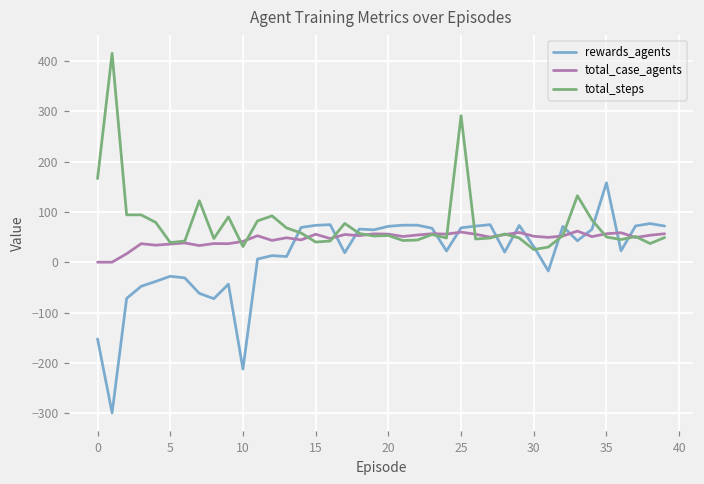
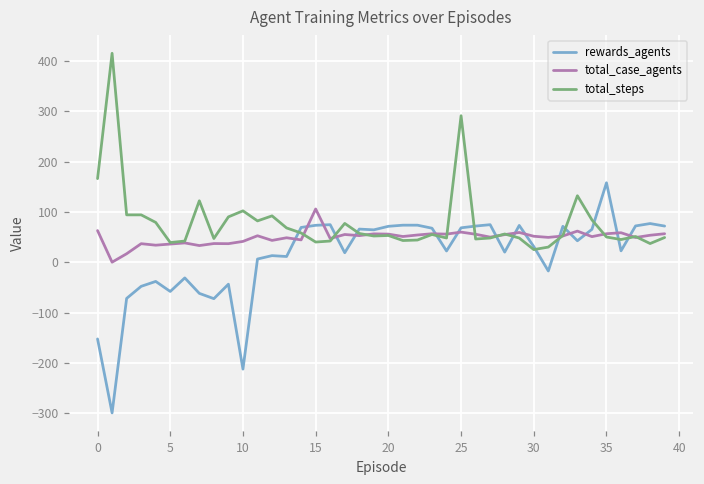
total_case_agents, 0: 0 -> 60
rewards_agents, 5: -30 -> -60
total_steps, 10: 30 -> 100
total_case_agents, 15: 60 -> 110
